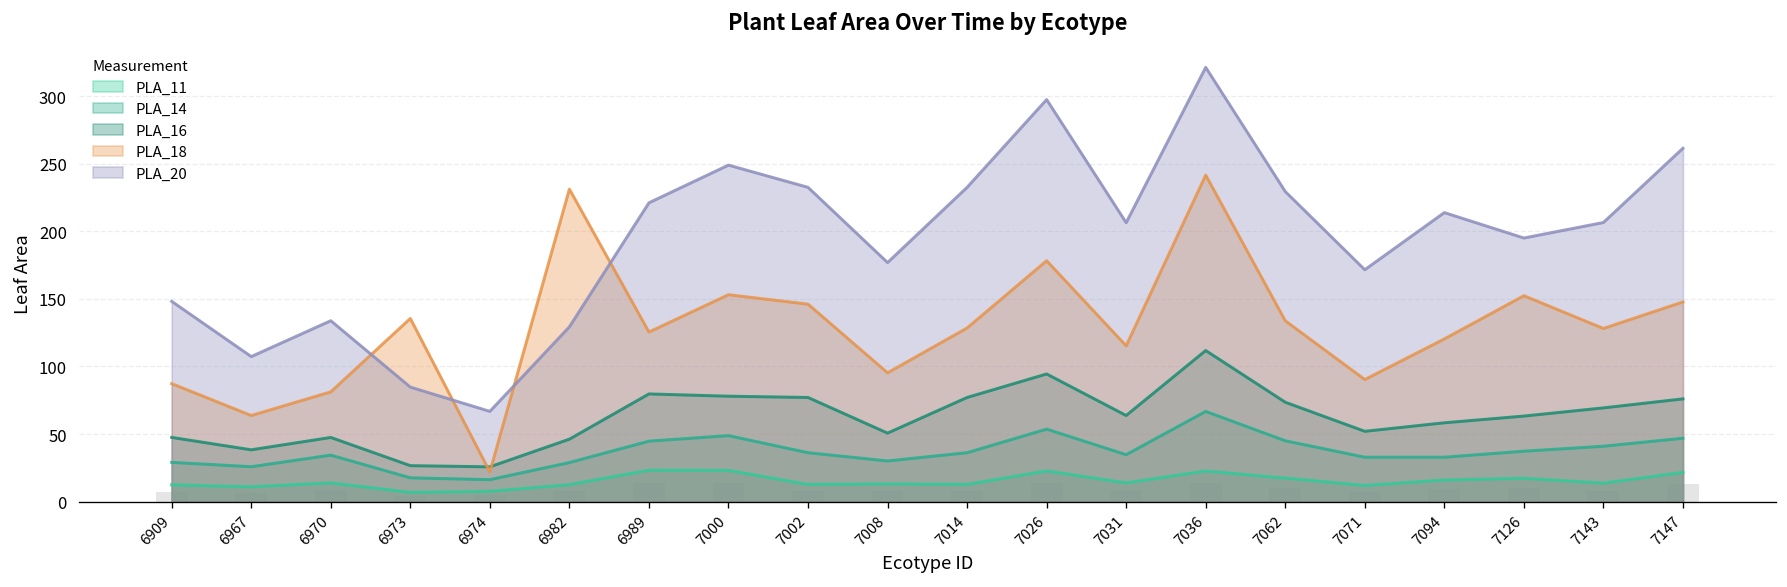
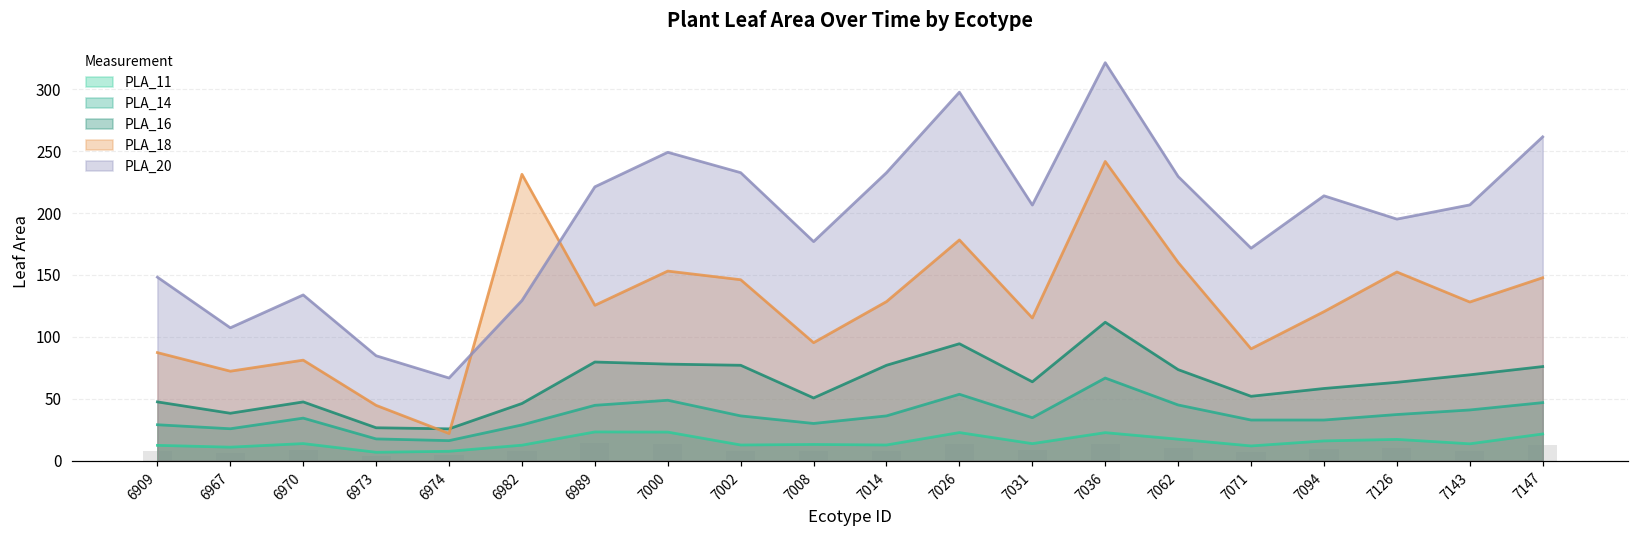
PLA_18, 6967: 64 -> 72
PLA_18, 6973: 136 -> 45
PLA_18, 7062: 134 -> 160
